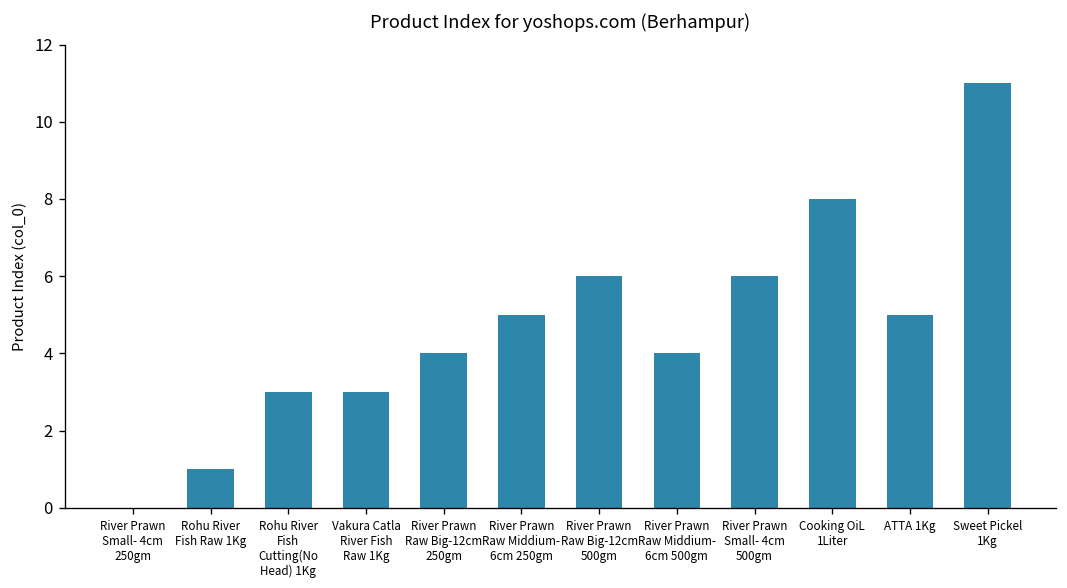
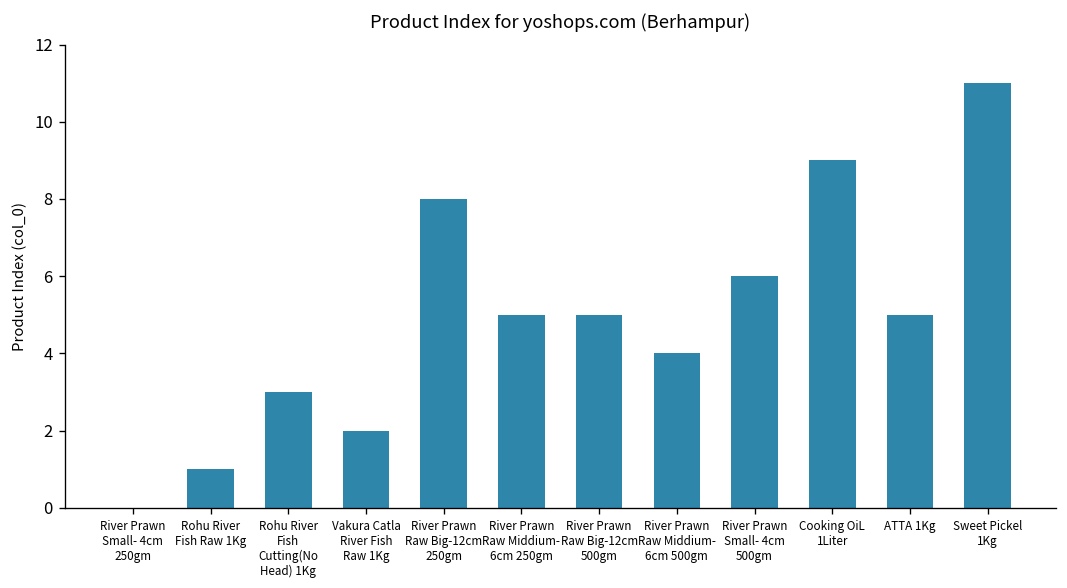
Vakura Catla River Fish Raw 1Kg: 3 -> 2
River Prawn Raw Big-12cm 250gm: 4 -> 8
River Prawn Raw Big-12cm 500gm: 6 -> 5
Cooking OiL 1Liter: 8 -> 9
